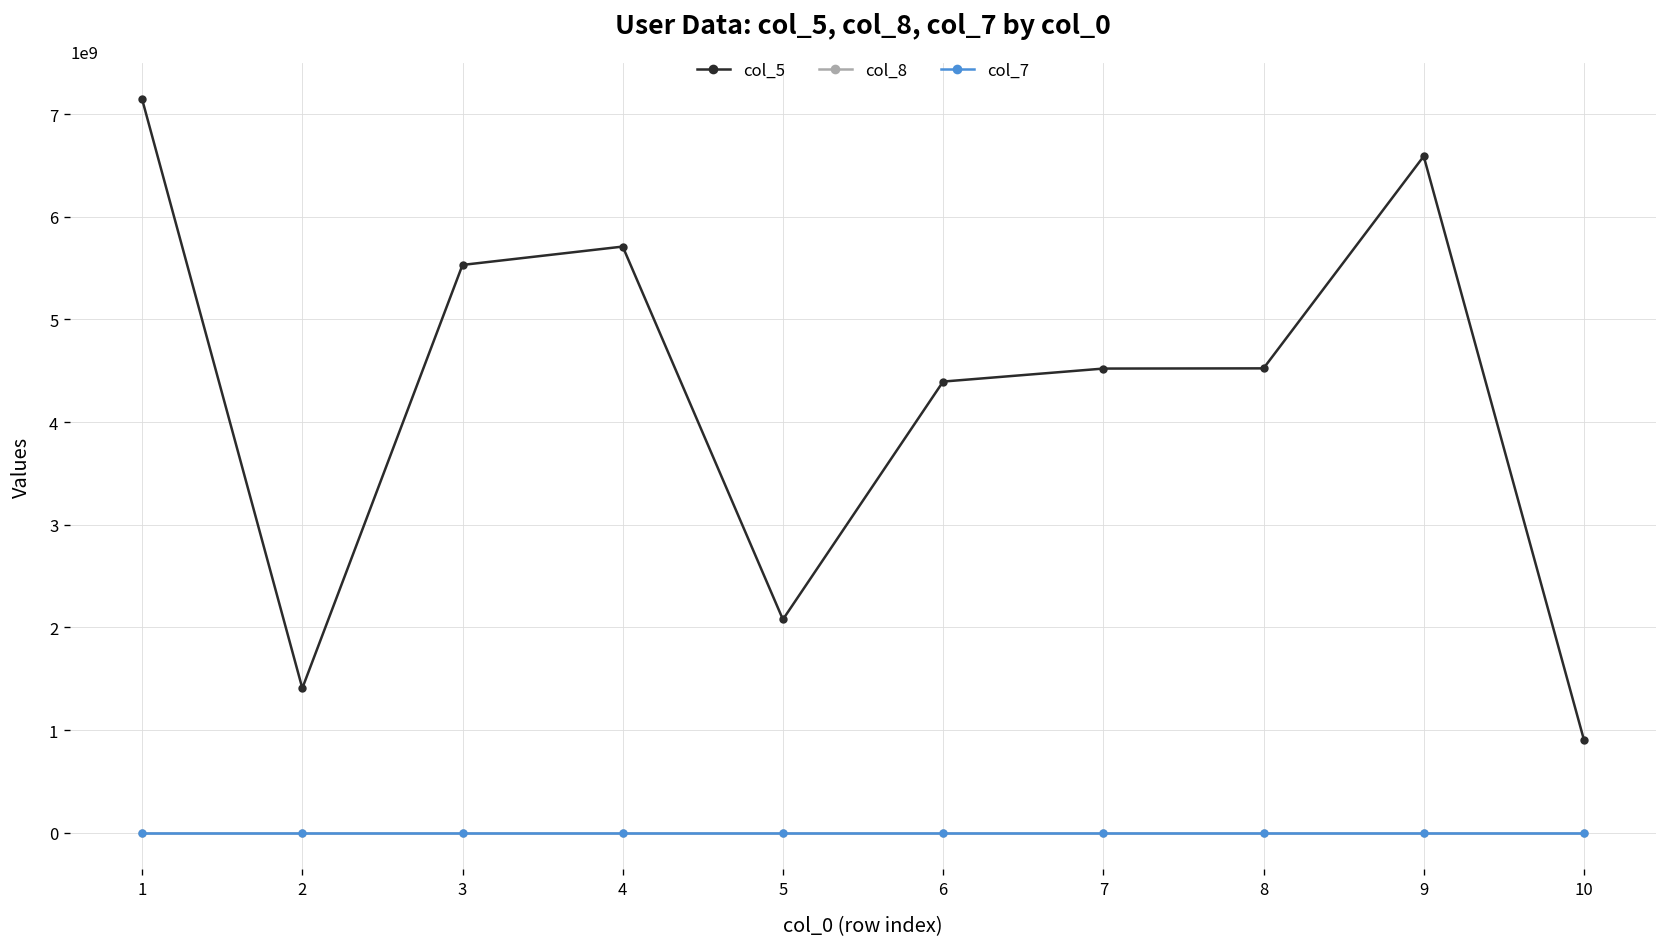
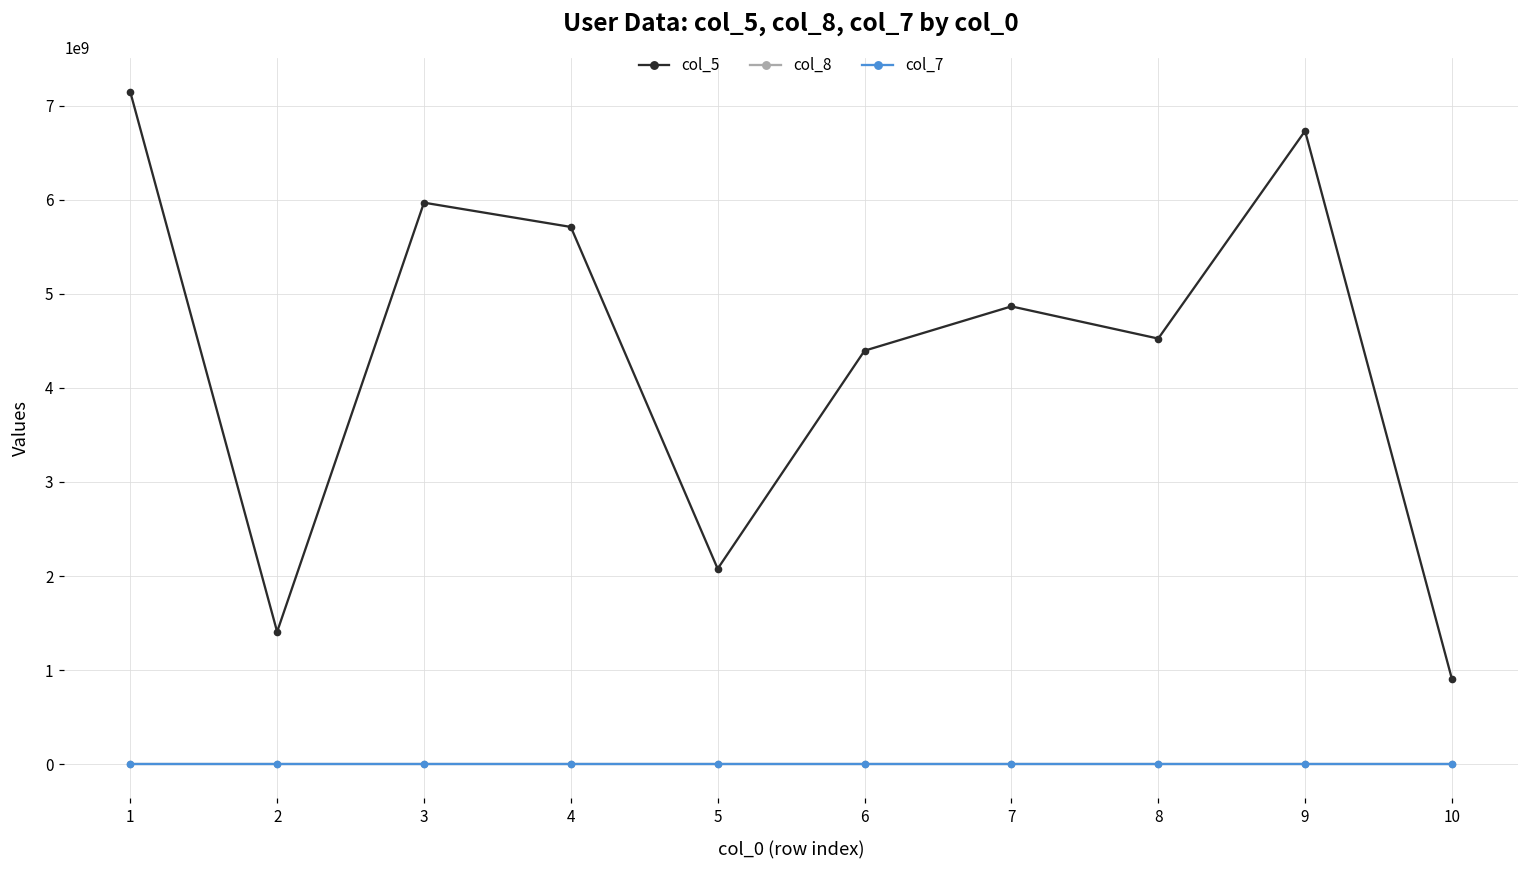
col_5, 3: 5500000000 -> 6000000000
col_5, 7: 4500000000 -> 4900000000
col_5, 9: 6600000000 -> 6700000000
